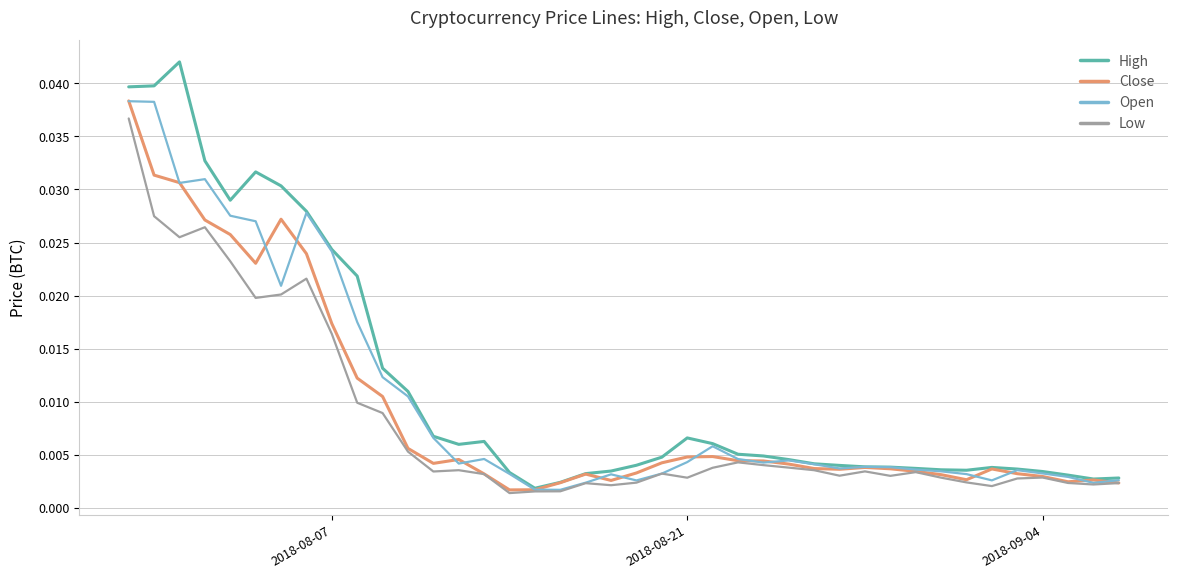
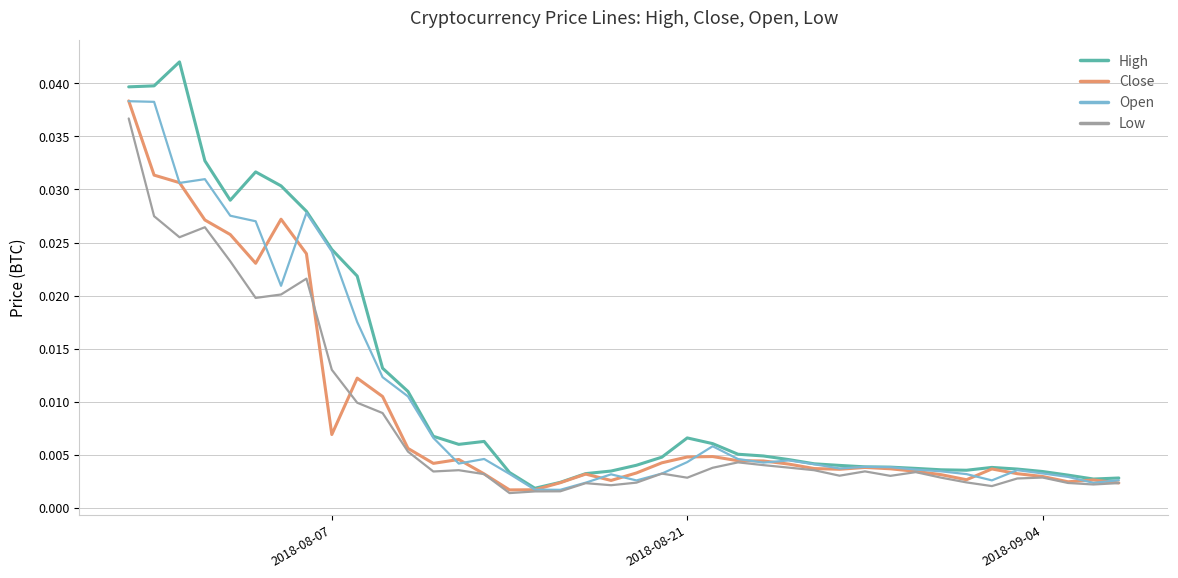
Close, 2018-08-07: 0.0174 -> 0.0069
Low, 2018-08-07: 0.0164 -> 0.0130
